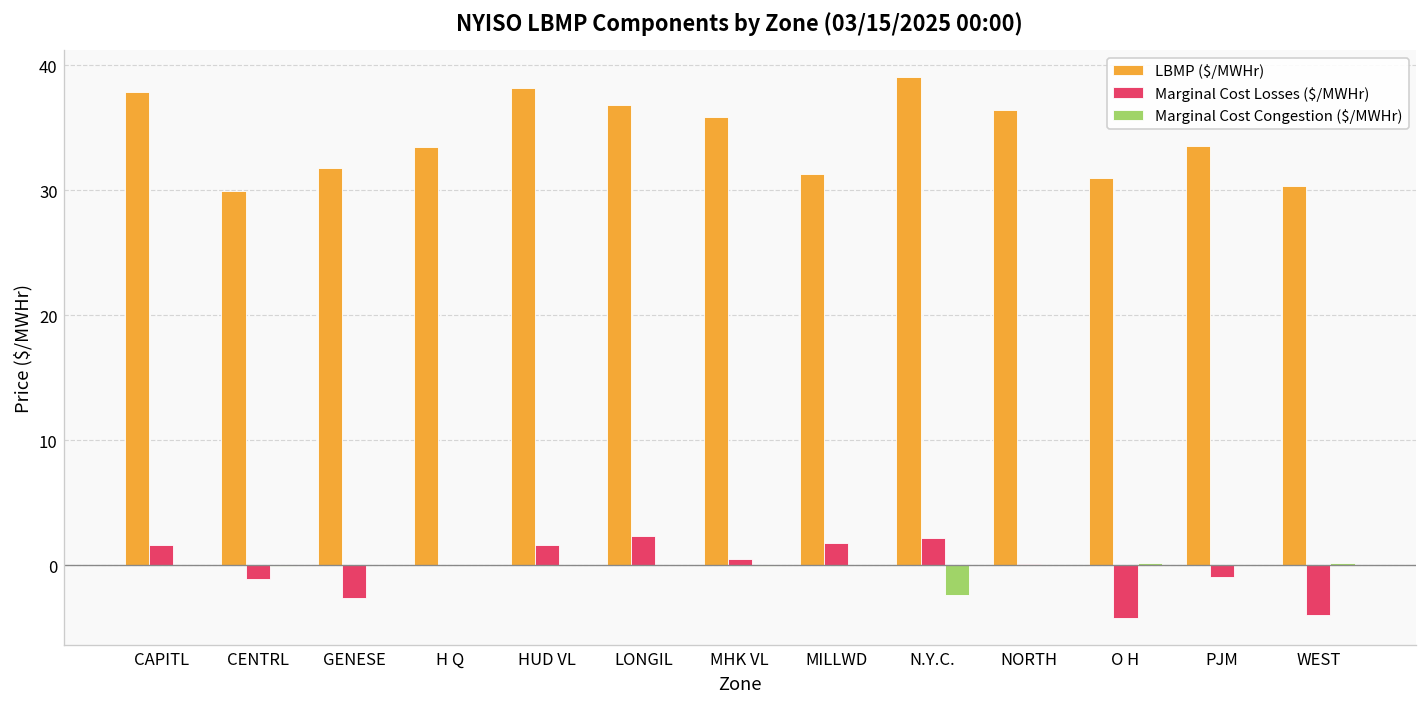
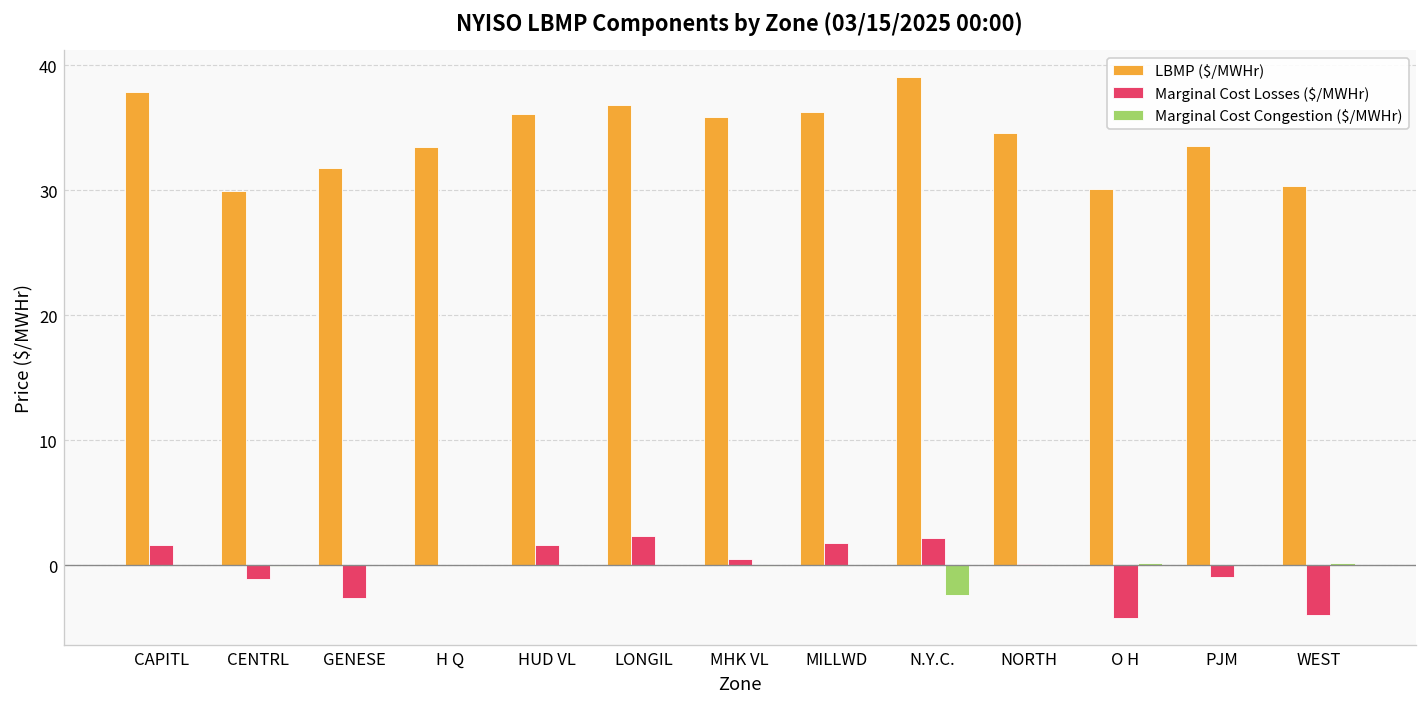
LBMP ($/MWHr), HUD VL: 38.2 -> 36.1
LBMP ($/MWHr), MILLWD: 31.3 -> 36.3
LBMP ($/MWHr), NORTH: 36.4 -> 34.6
LBMP ($/MWHr), O H: 31.0 -> 30.1
